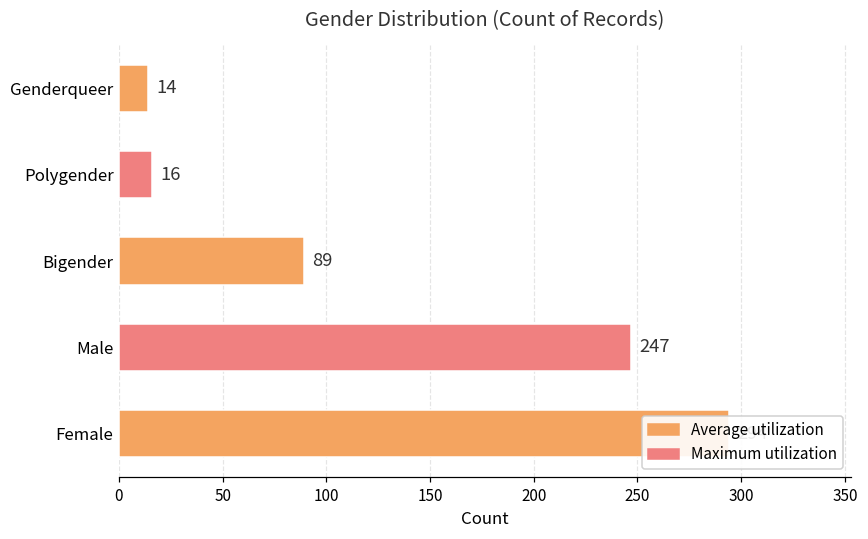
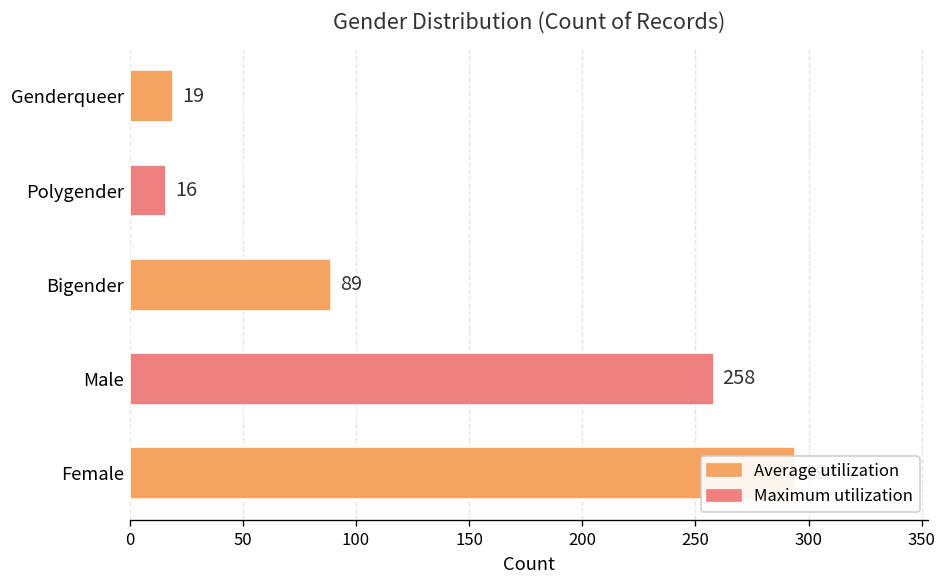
Genderqueer: 14 -> 19
Male: 247 -> 258
